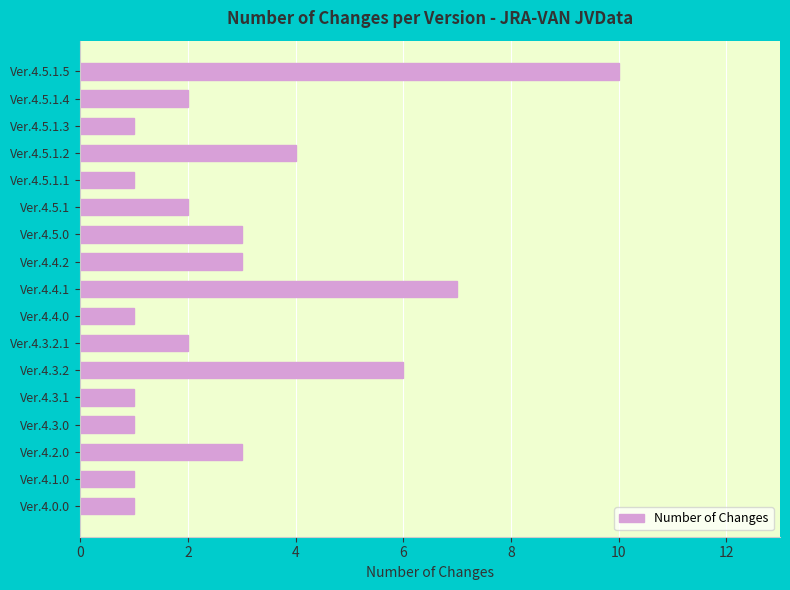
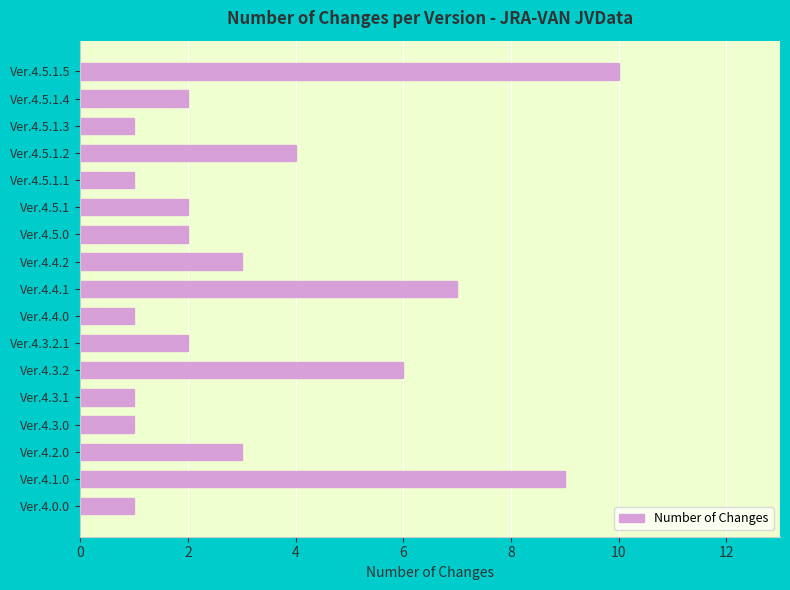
Ver.4.5.0: 3 -> 2
Ver.4.1.0: 1 -> 9
